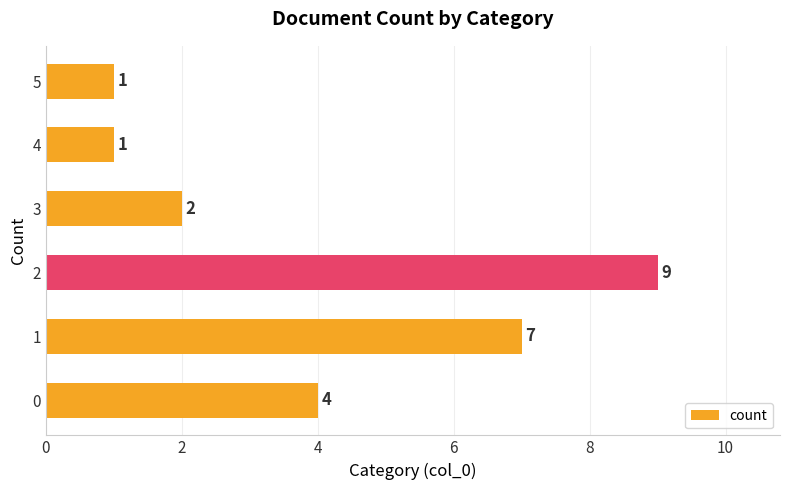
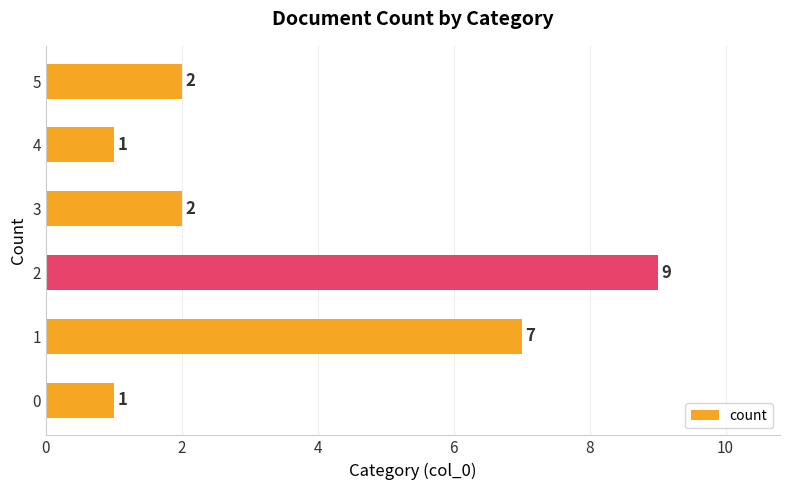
5: 1 -> 2
0: 4 -> 1
